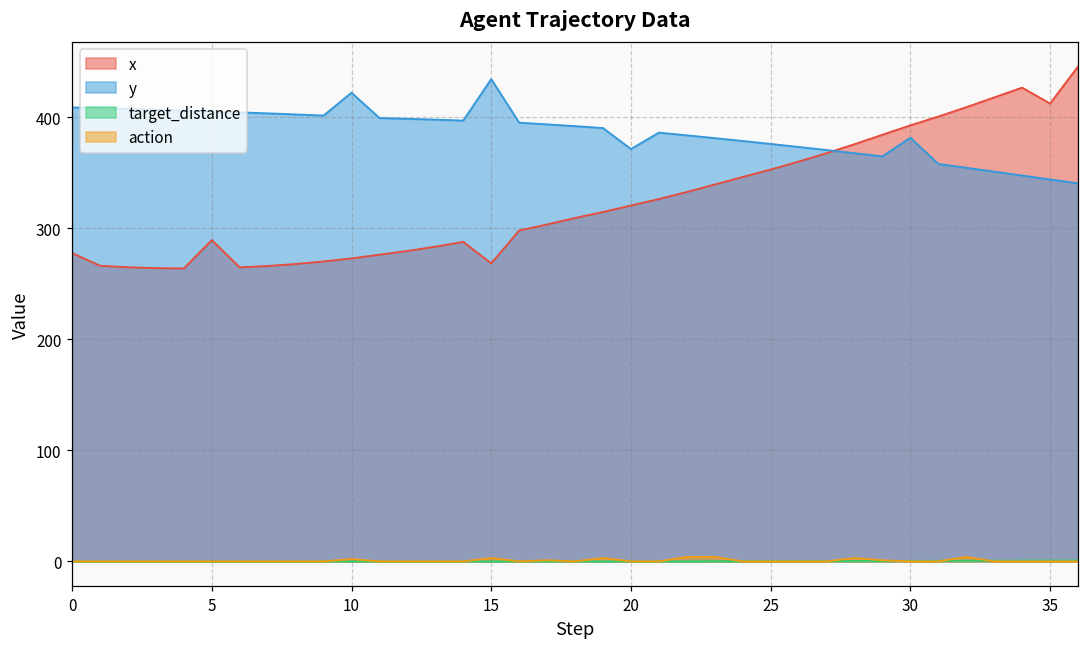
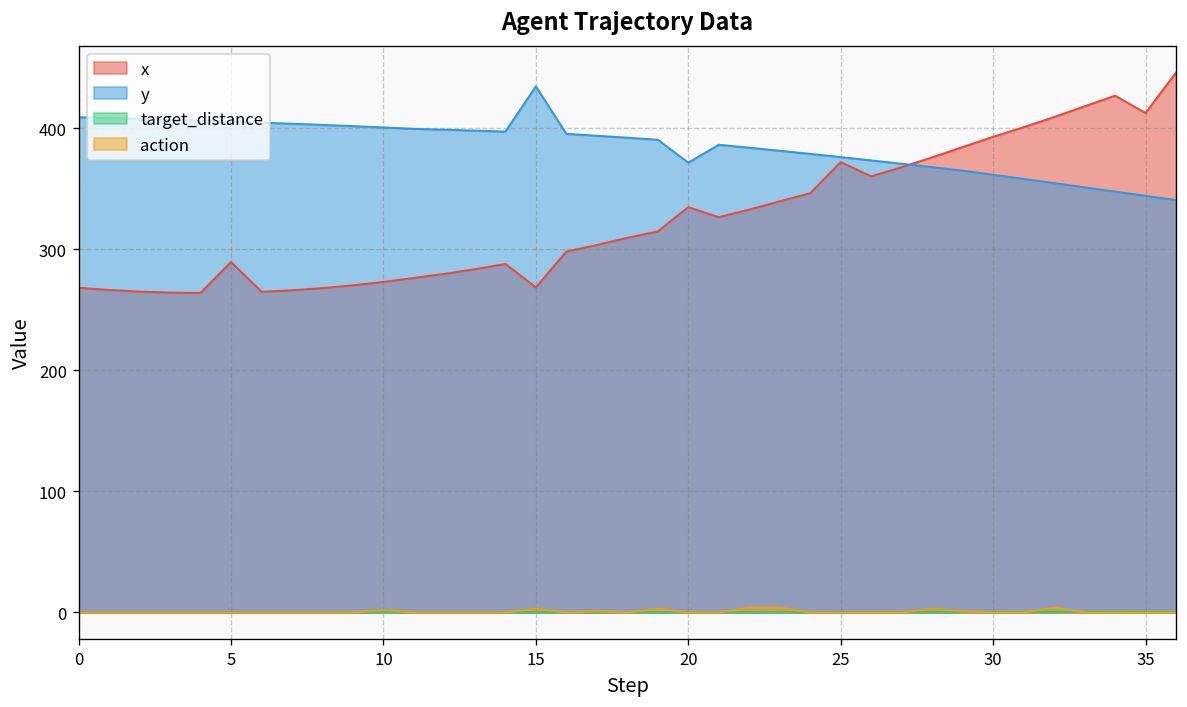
x, 0: 278 -> 268
y, 10: 422 -> 401
x, 20: 321 -> 335
x, 25: 353 -> 372
y, 30: 382 -> 361
